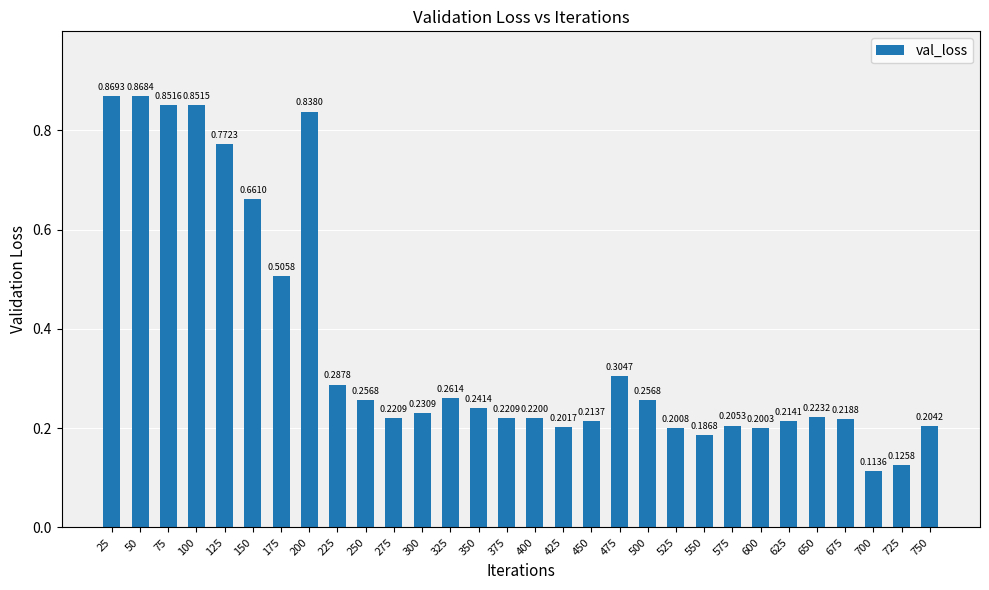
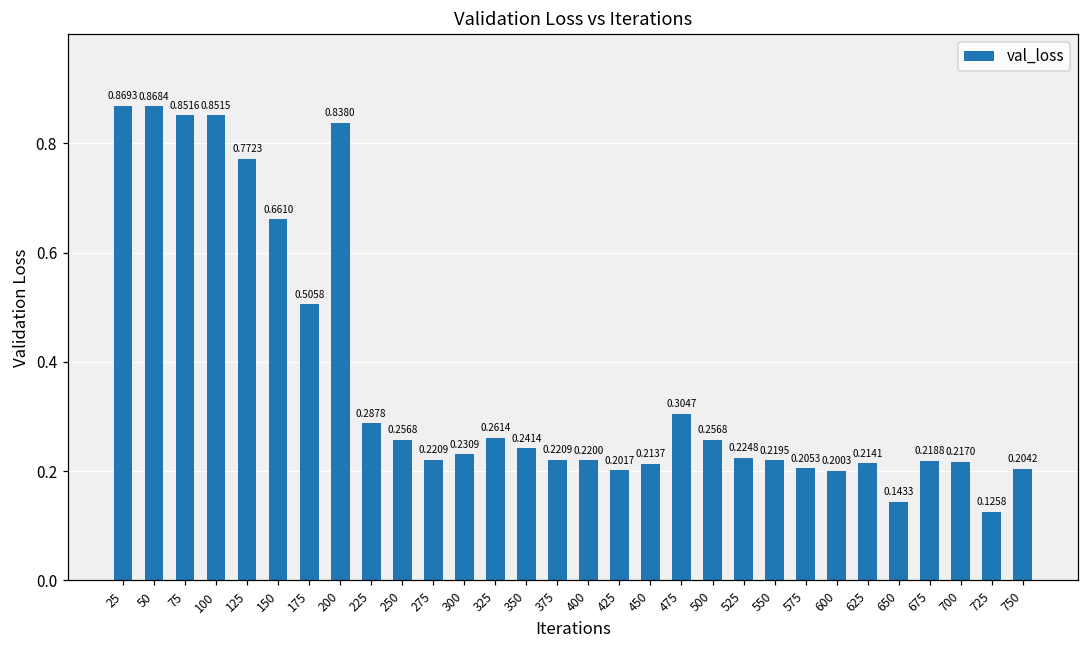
525: 0.2008 -> 0.2248
550: 0.1868 -> 0.2195
650: 0.2232 -> 0.1433
700: 0.1136 -> 0.2170
